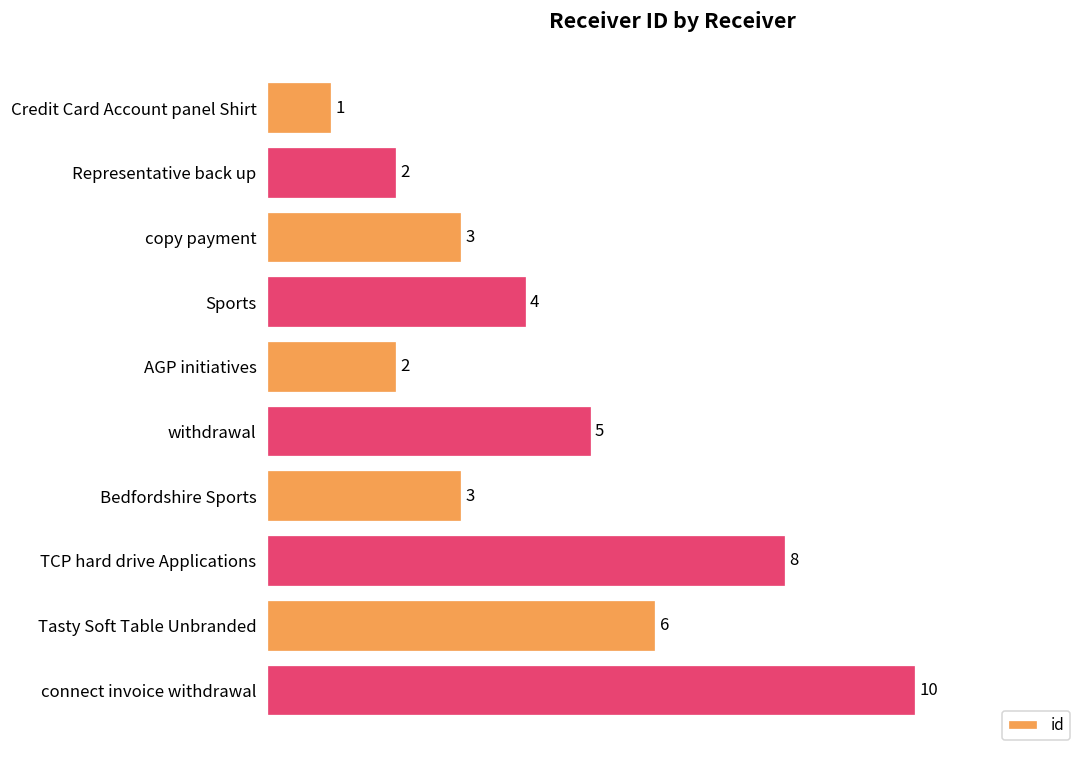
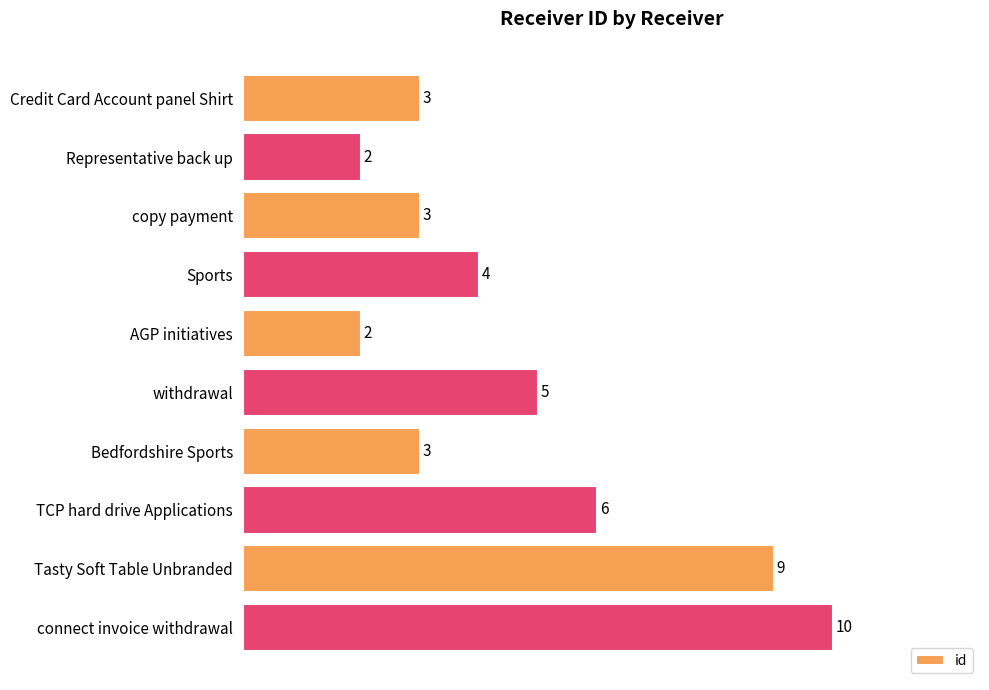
Credit Card Account panel Shirt: 1 -> 3
TCP hard drive Applications: 8 -> 6
Tasty Soft Table Unbranded: 6 -> 9
